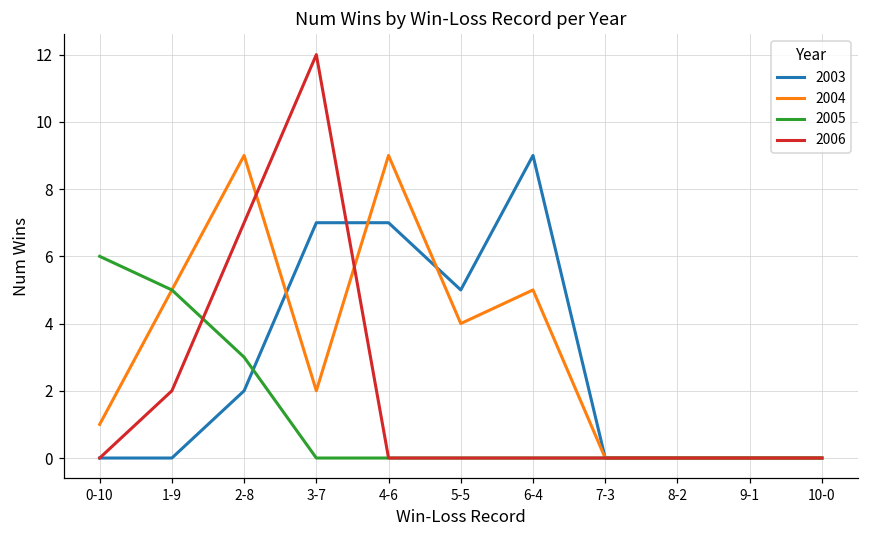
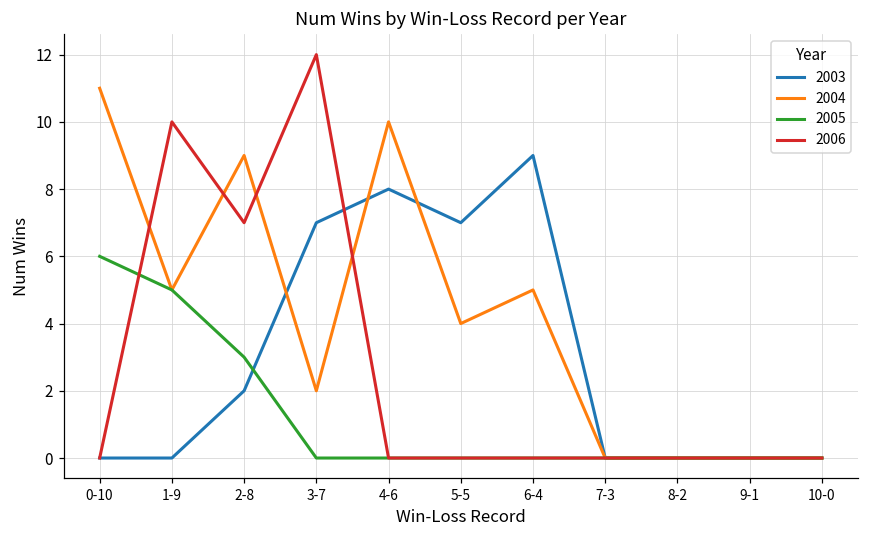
2004, 0-10: 1 -> 11
2006, 1-9: 2 -> 10
2003, 4-6: 7 -> 8
2004, 4-6: 9 -> 10
2003, 5-5: 5 -> 7
